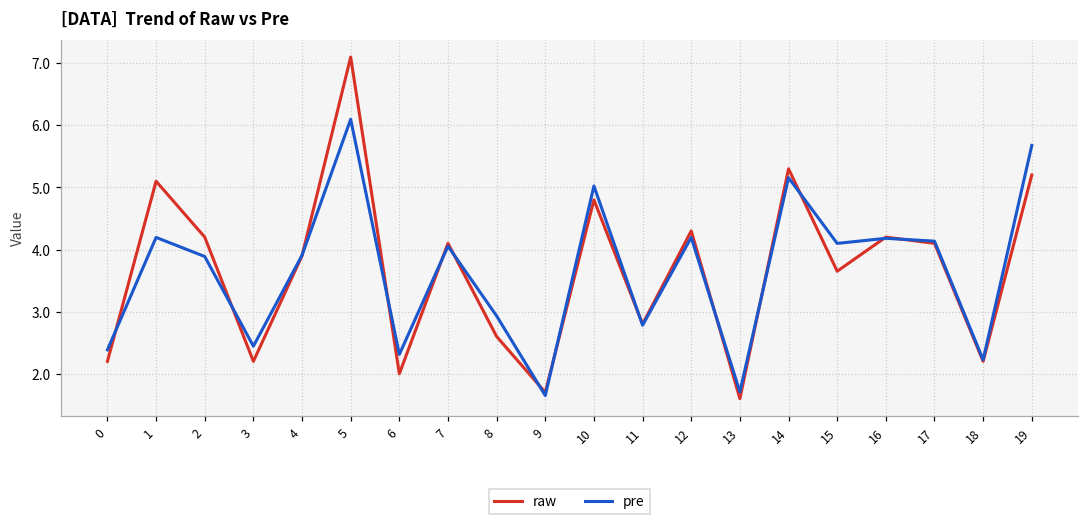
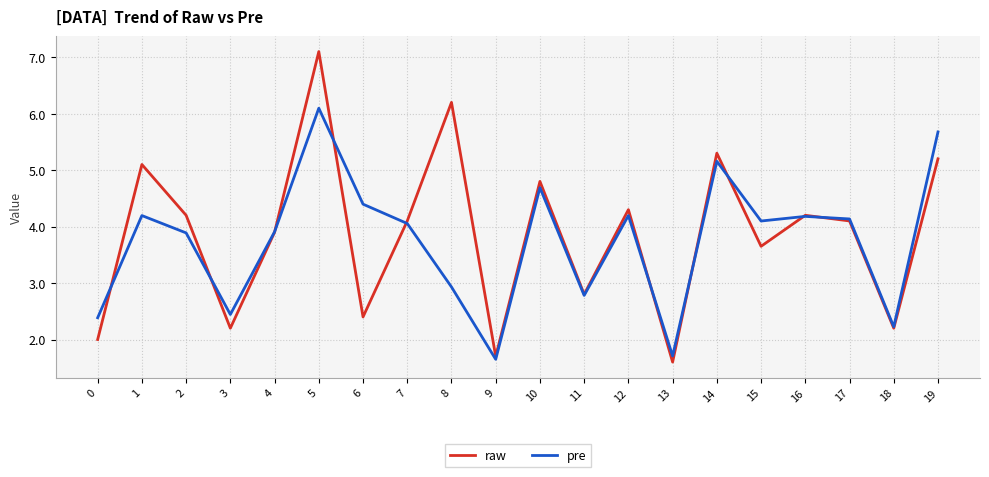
raw, 0: 2.2 -> 2.0
raw, 6: 2.0 -> 2.4
pre, 6: 2.3 -> 4.4
raw, 8: 2.6 -> 6.2
pre, 10: 5.0 -> 4.7
